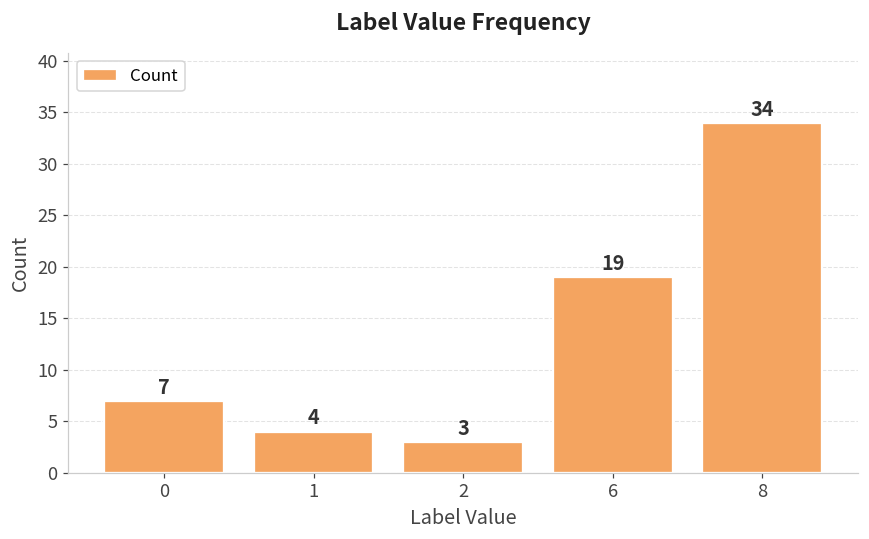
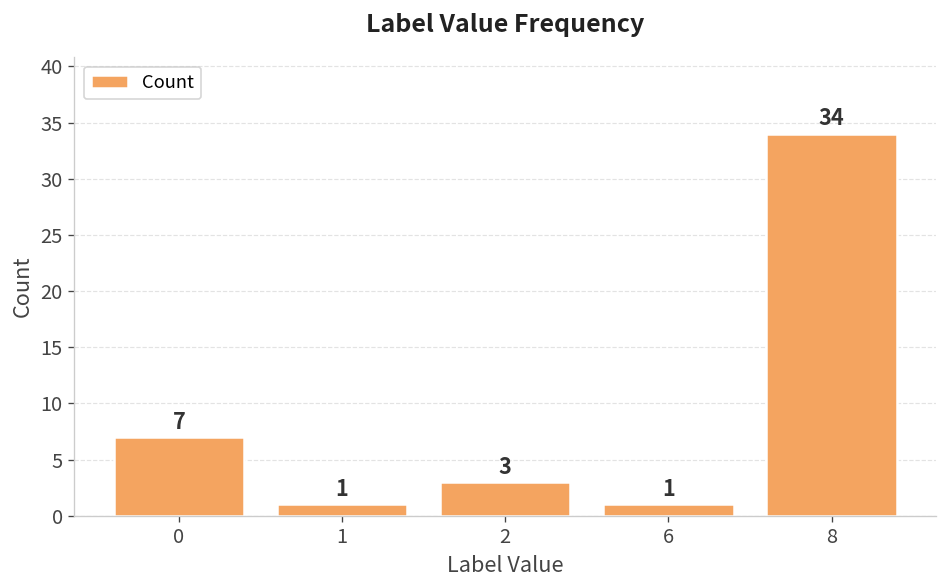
1: 4 -> 1
6: 19 -> 1
